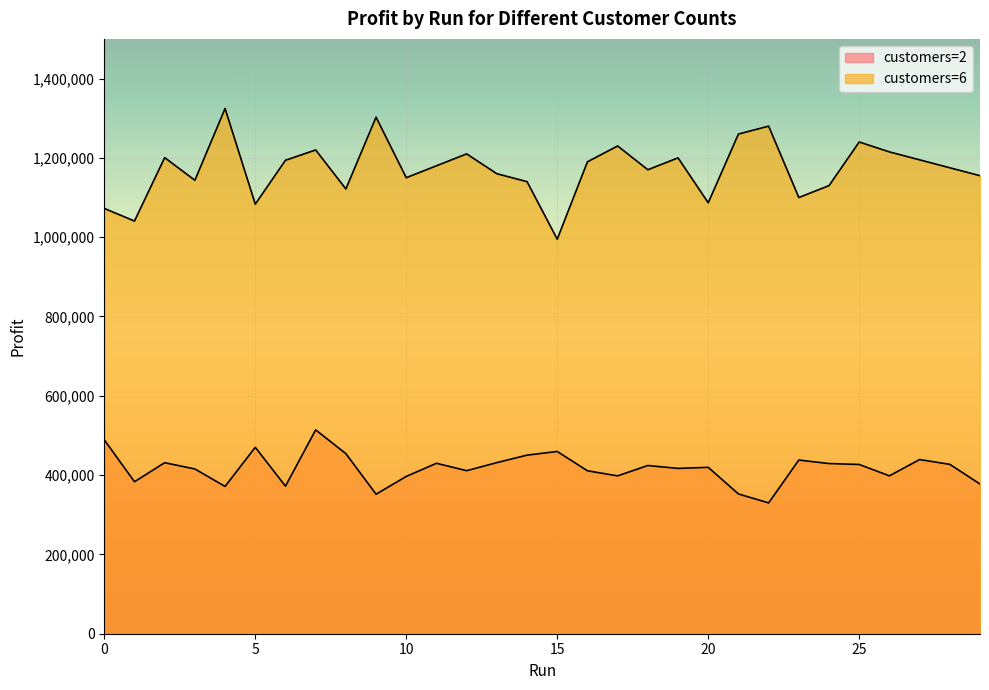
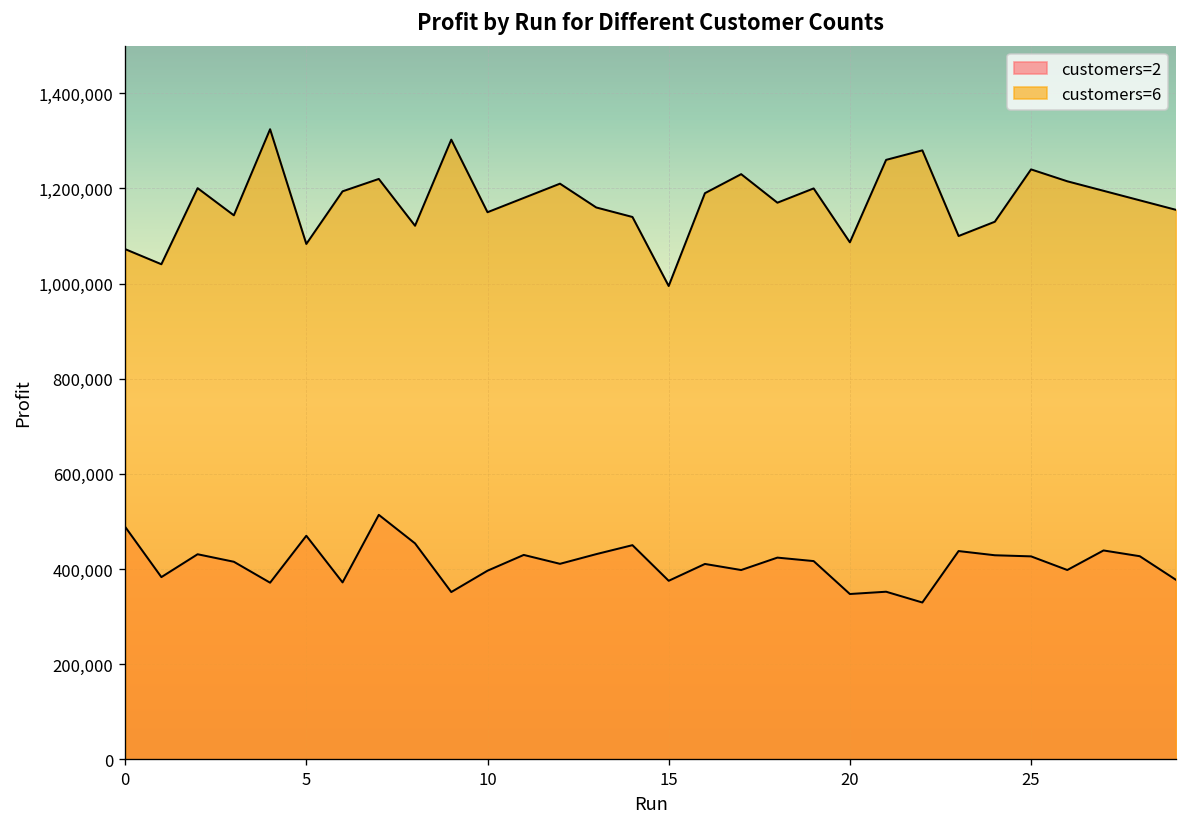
customers=2, 15: 460,000 -> 380,000
customers=2, 20: 420,000 -> 350,000
